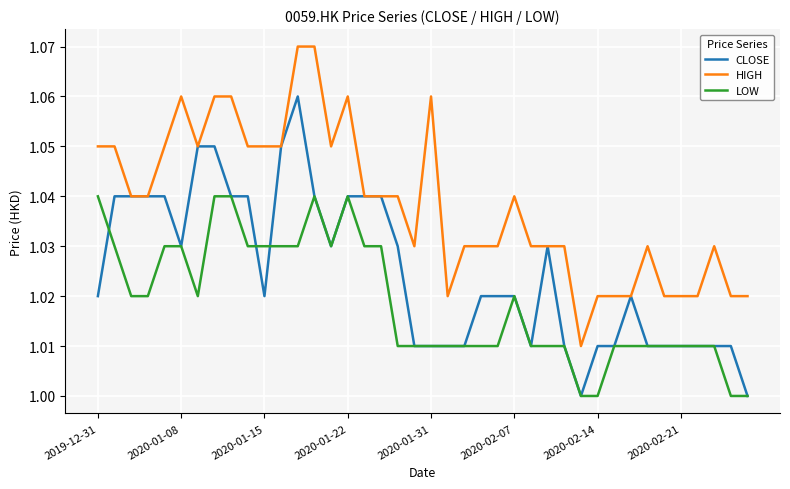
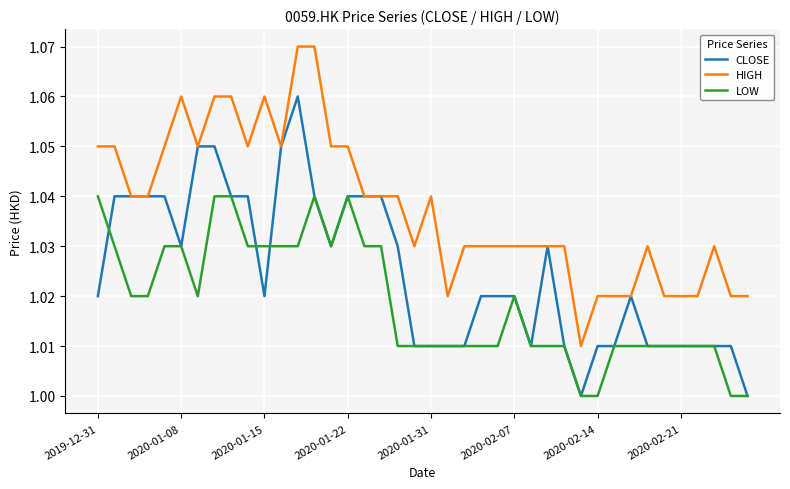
HIGH, 2020-01-15: 1.05 -> 1.06
HIGH, 2020-01-22: 1.06 -> 1.05
HIGH, 2020-01-31: 1.06 -> 1.04
HIGH, 2020-02-07: 1.04 -> 1.03
